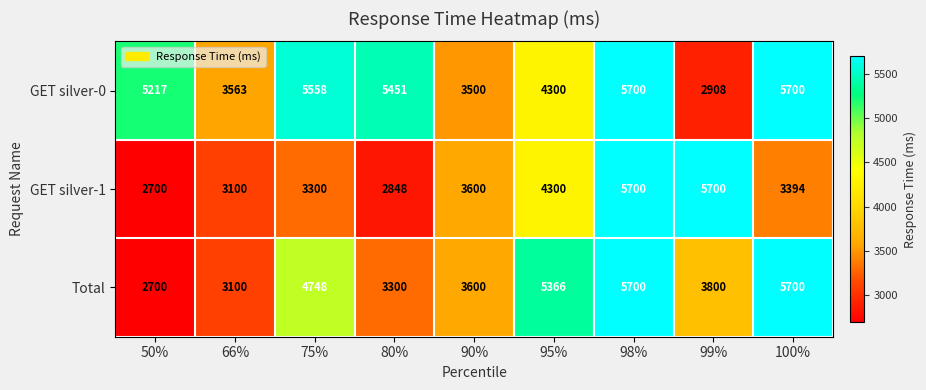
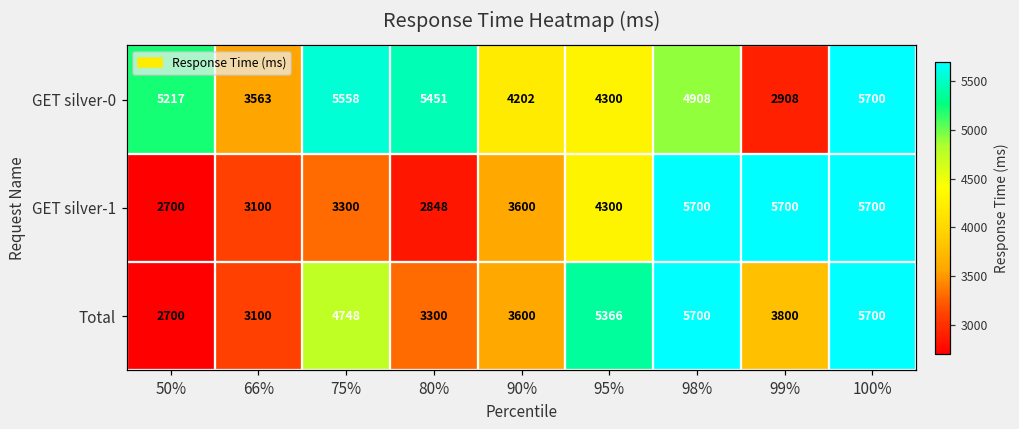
GET silver-0, 90%: 3500 -> 4202
GET silver-0, 98%: 5700 -> 4908
GET silver-1, 100%: 3394 -> 5700
